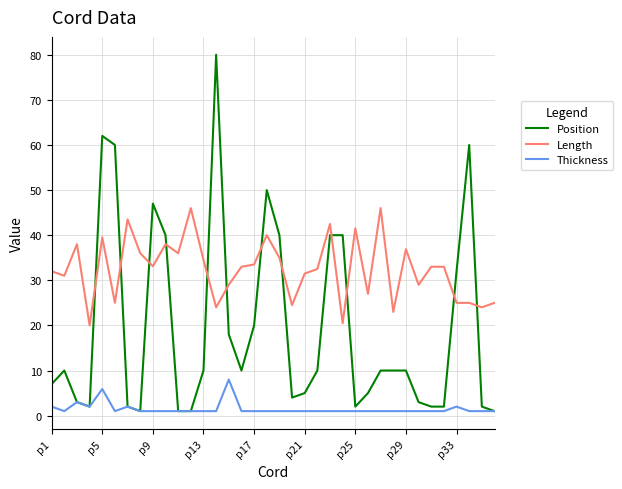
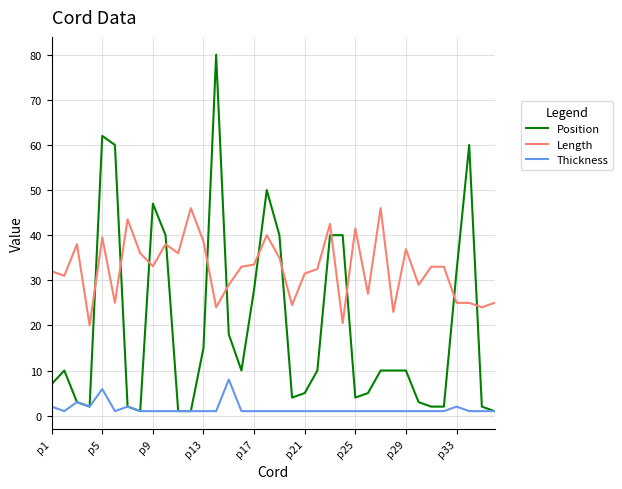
Position, p13: 10 -> 15
Length, p13: 35 -> 39
Position, p17: 20 -> 28
Position, p25: 2 -> 4
